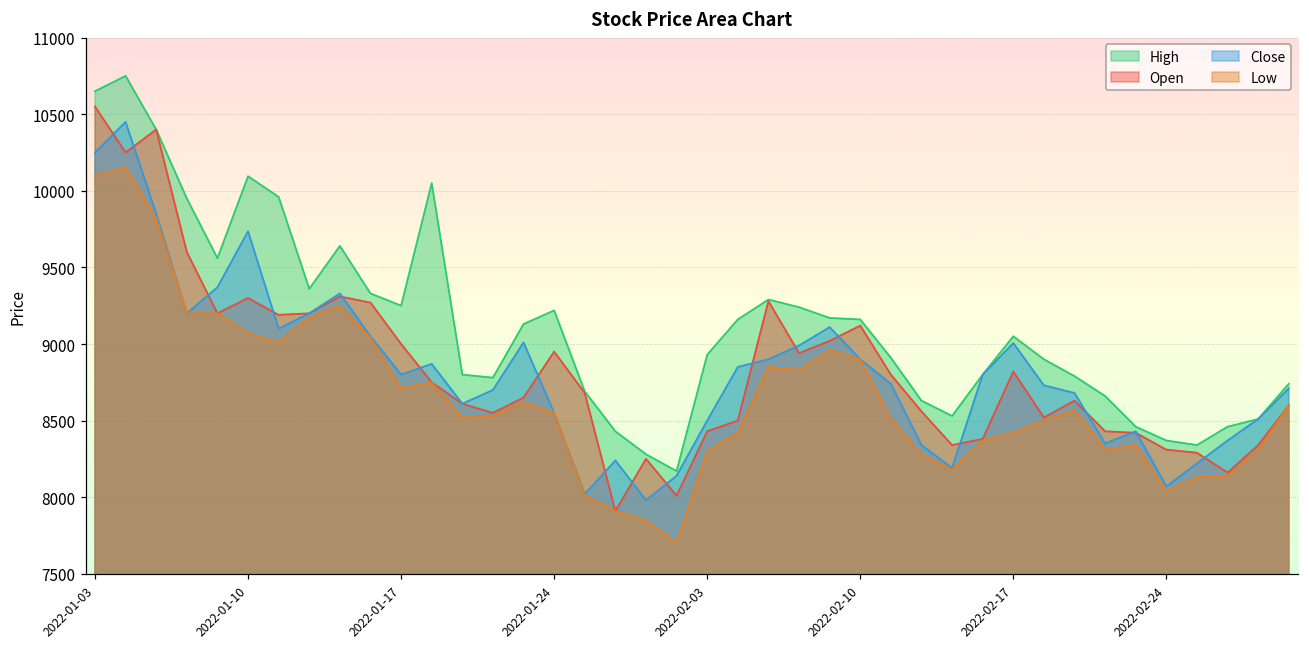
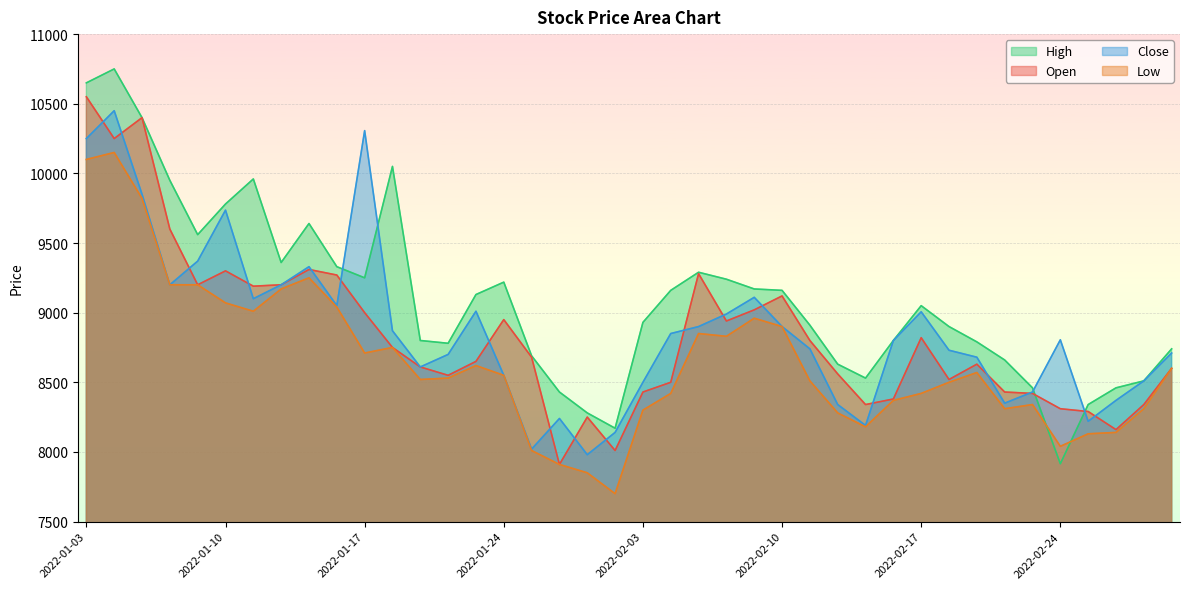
High, 2022-01-10: 10100 -> 9780
Close, 2022-01-17: 8800 -> 10310
High, 2022-02-24: 8370 -> 7920
Close, 2022-02-24: 8070 -> 8810
